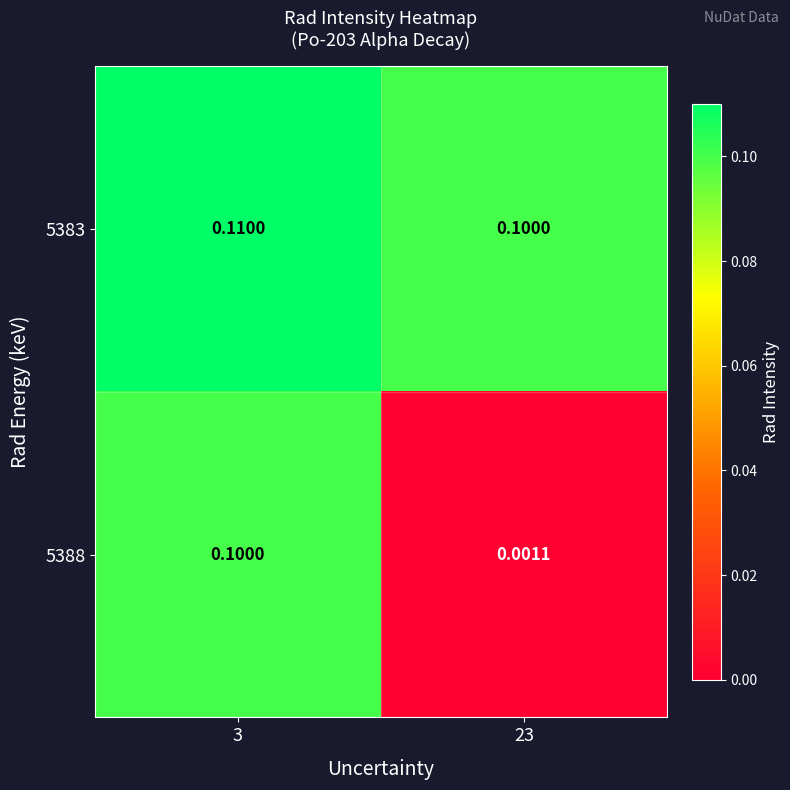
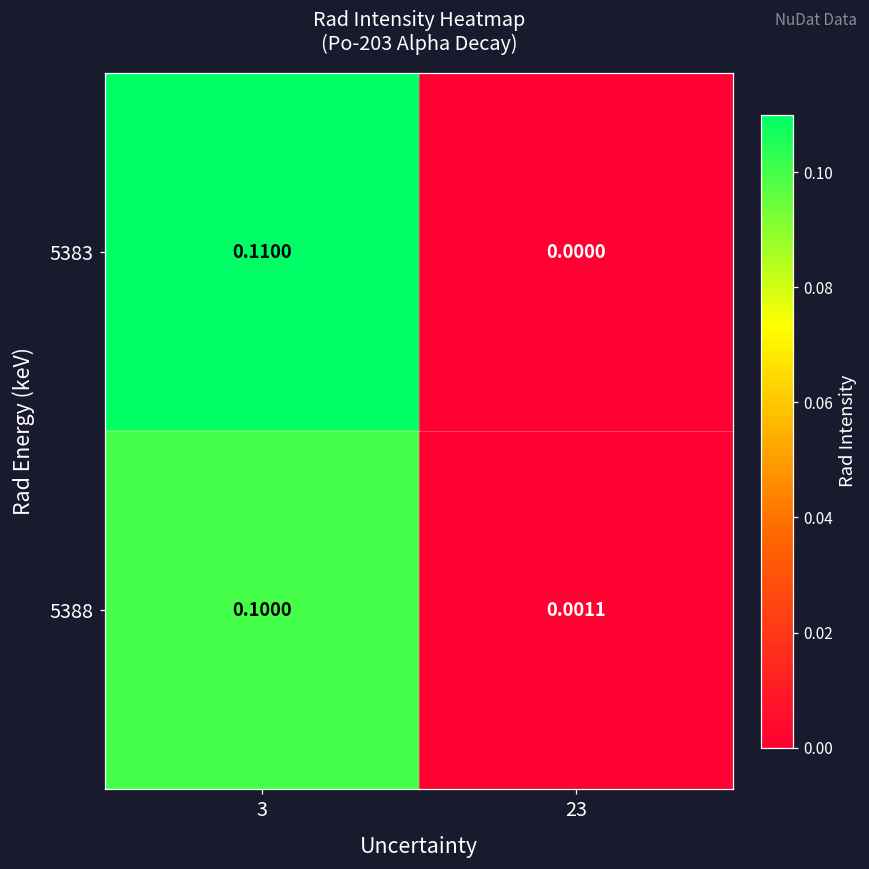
5383, 23: 0.1000 -> 0.0000
